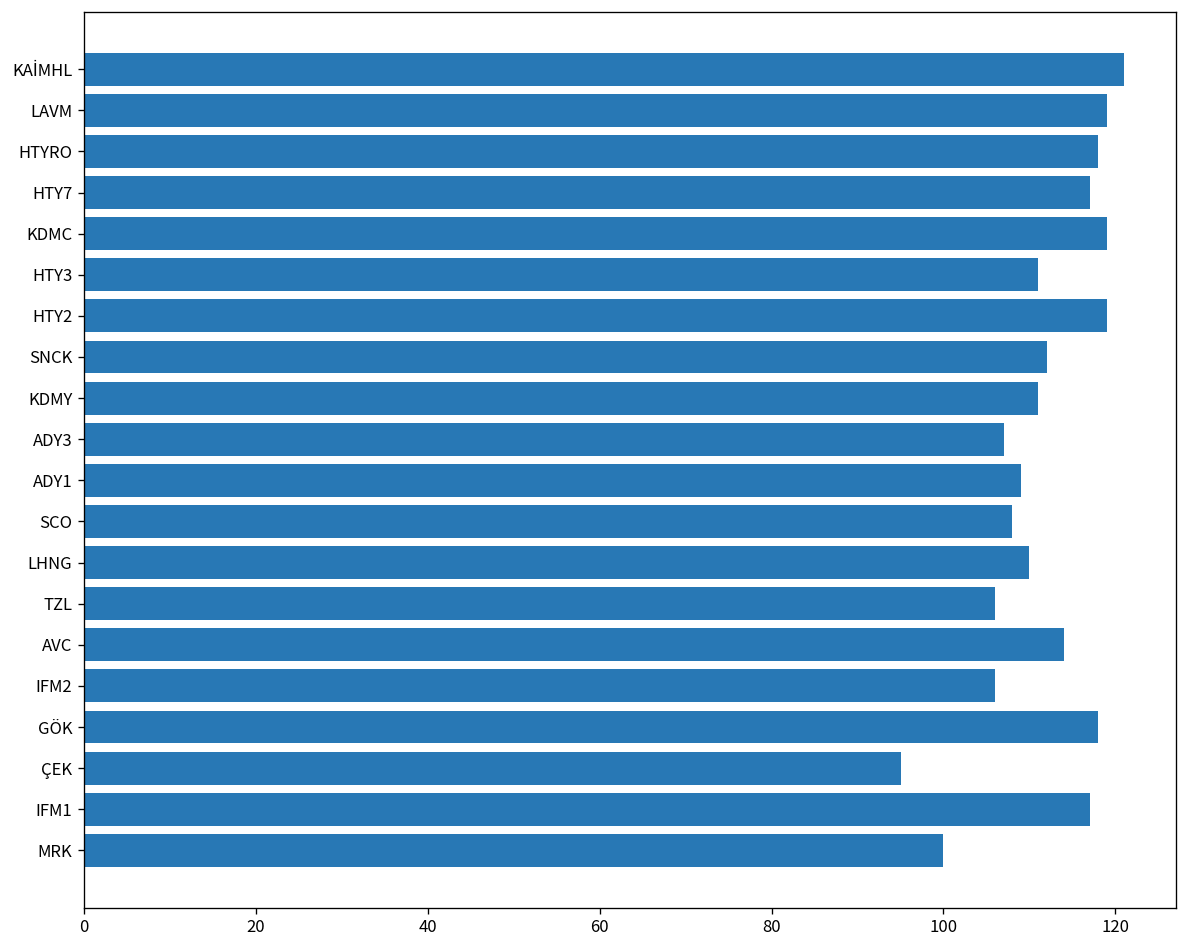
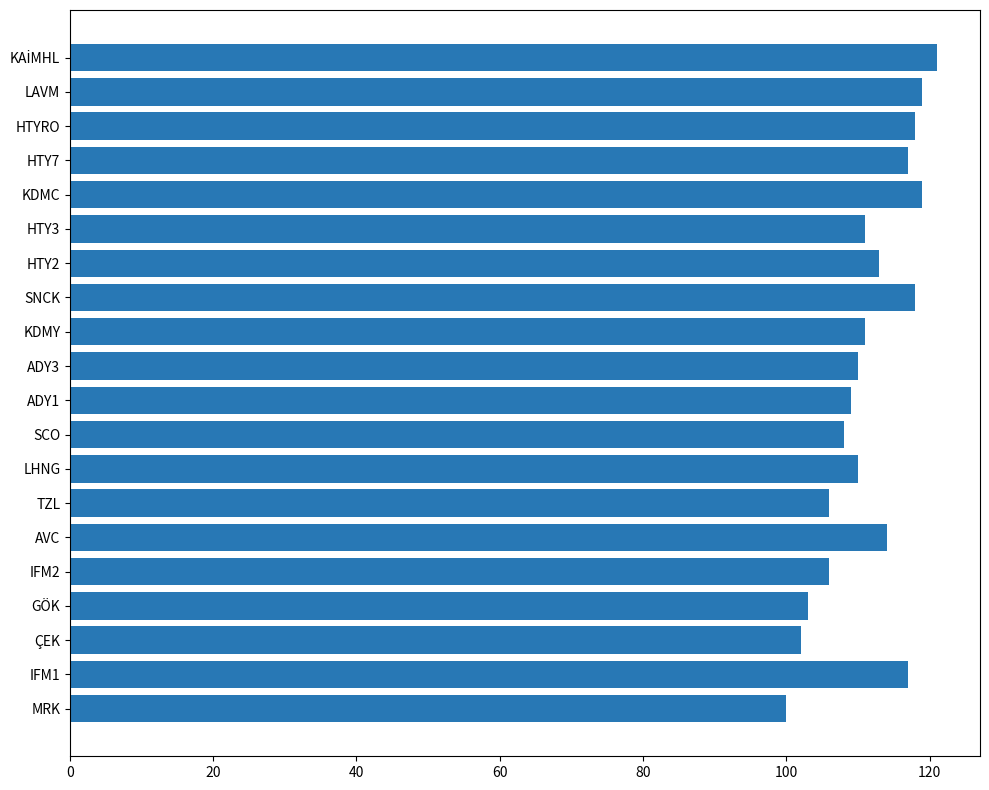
HTY2: 119 -> 113
SNCK: 112 -> 118
ADY3: 107 -> 110
GÖK: 118 -> 103
ÇEK: 95 -> 102
